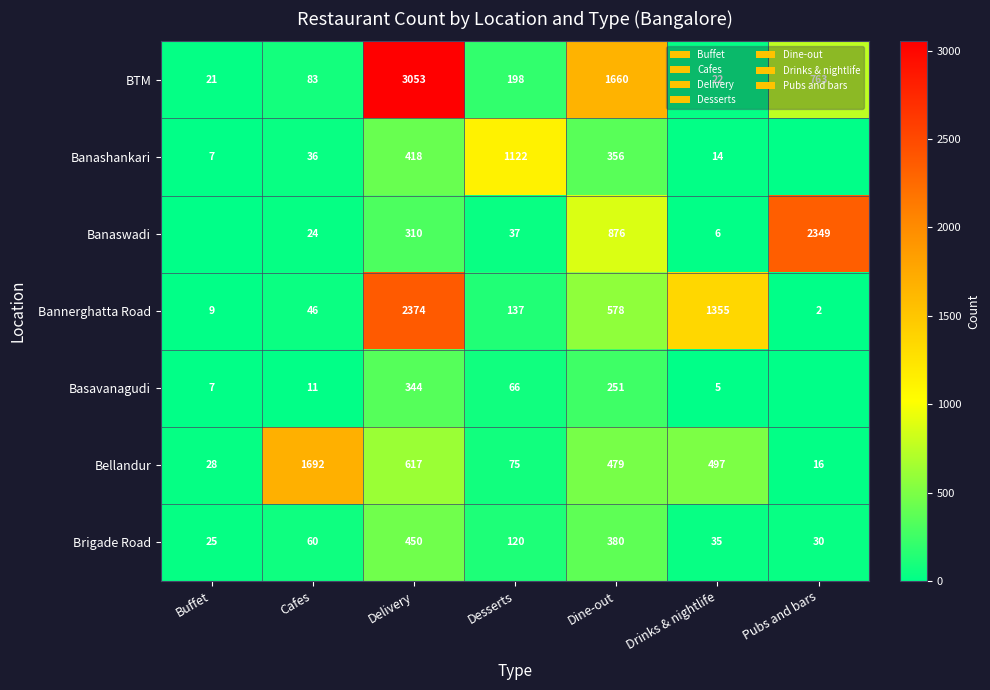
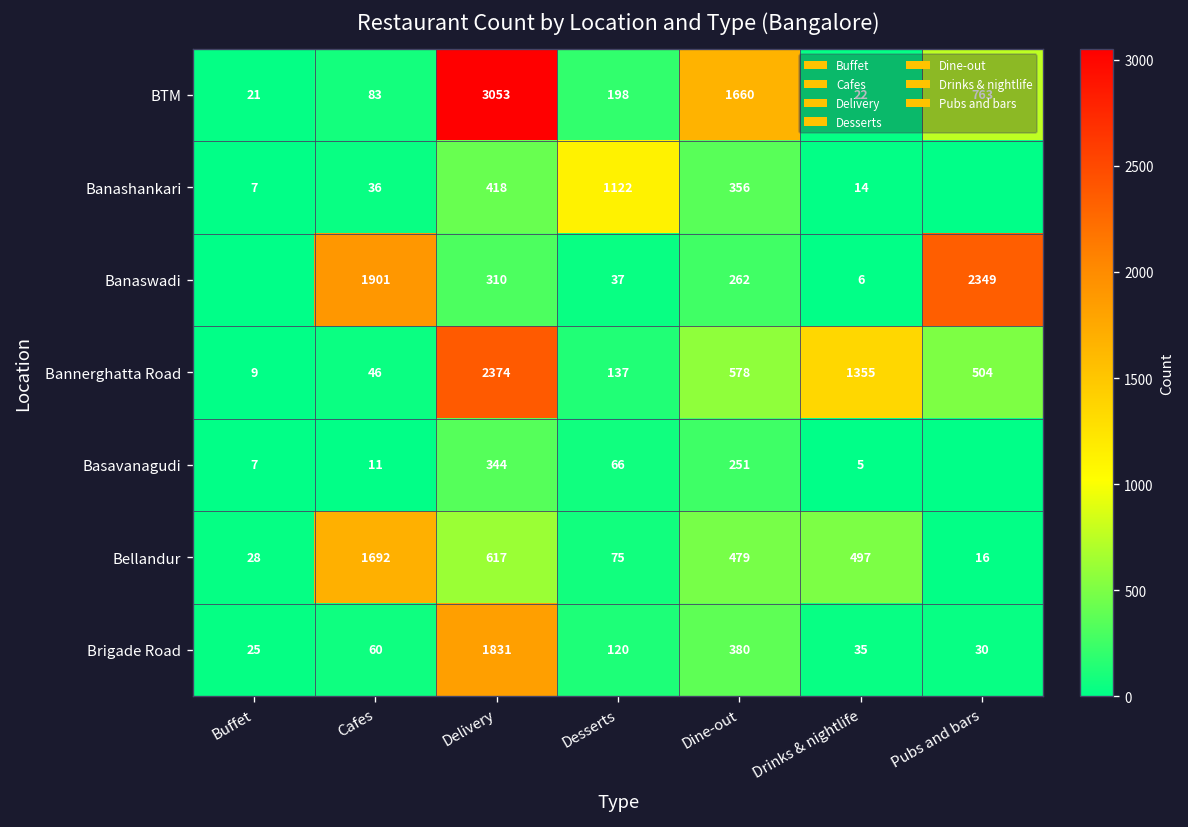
Banaswadi, Cafes: 24 -> 1901
Banaswadi, Dine-out: 876 -> 262
Bannerghatta Road, Pubs and bars: 2 -> 504
Brigade Road, Delivery: 450 -> 1831
